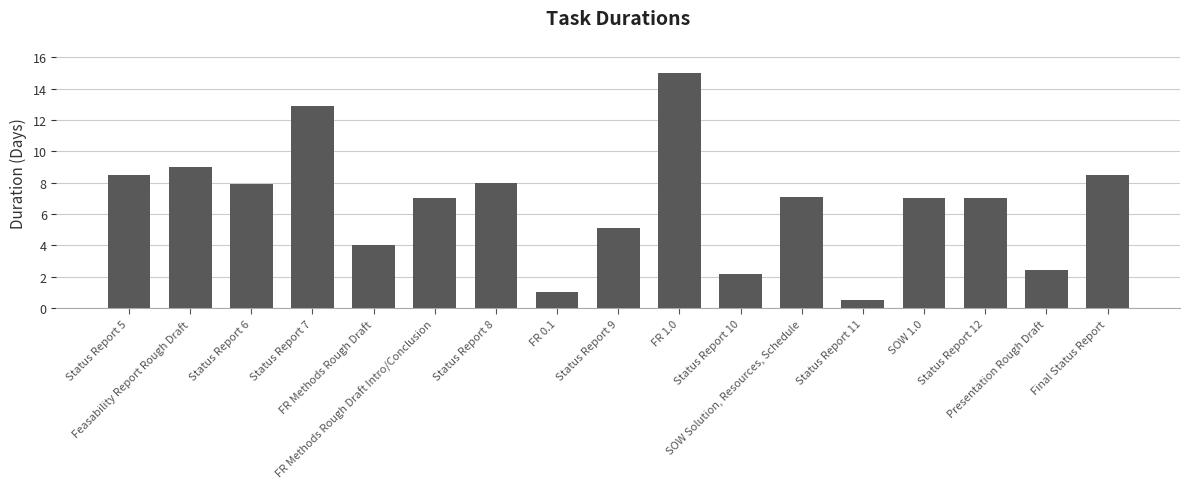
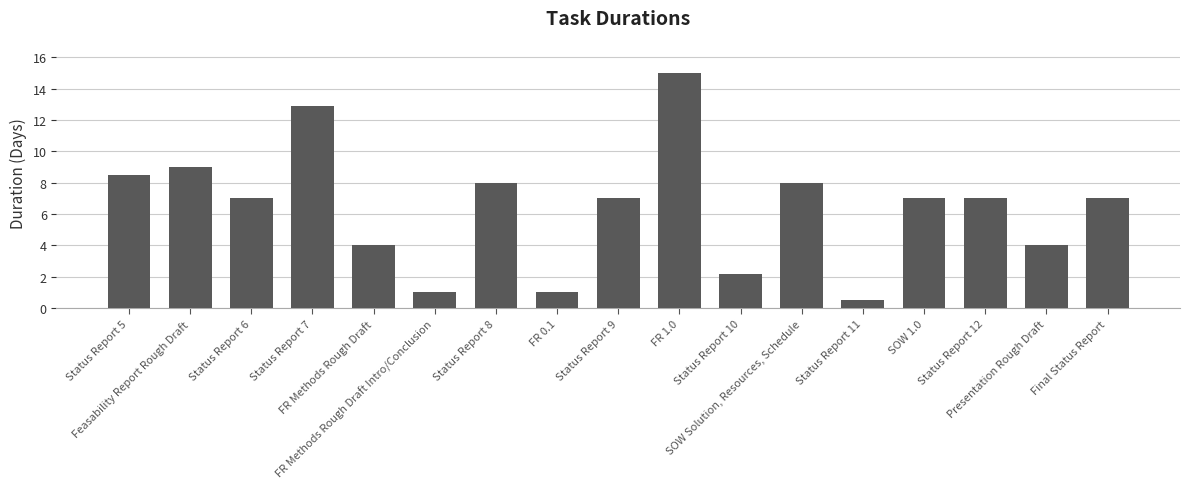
Status Report 6: 7.9 -> 7.0
FR Methods Rough Draft Intro/Conclusion: 7 -> 1
Status Report 9: 5.1 -> 7.0
SOW Solution, Resources, Schedule: 7.1 -> 8.0
Presentation Rough Draft: 2.4 -> 4.0
Final Status Report: 8.5 -> 7.0
